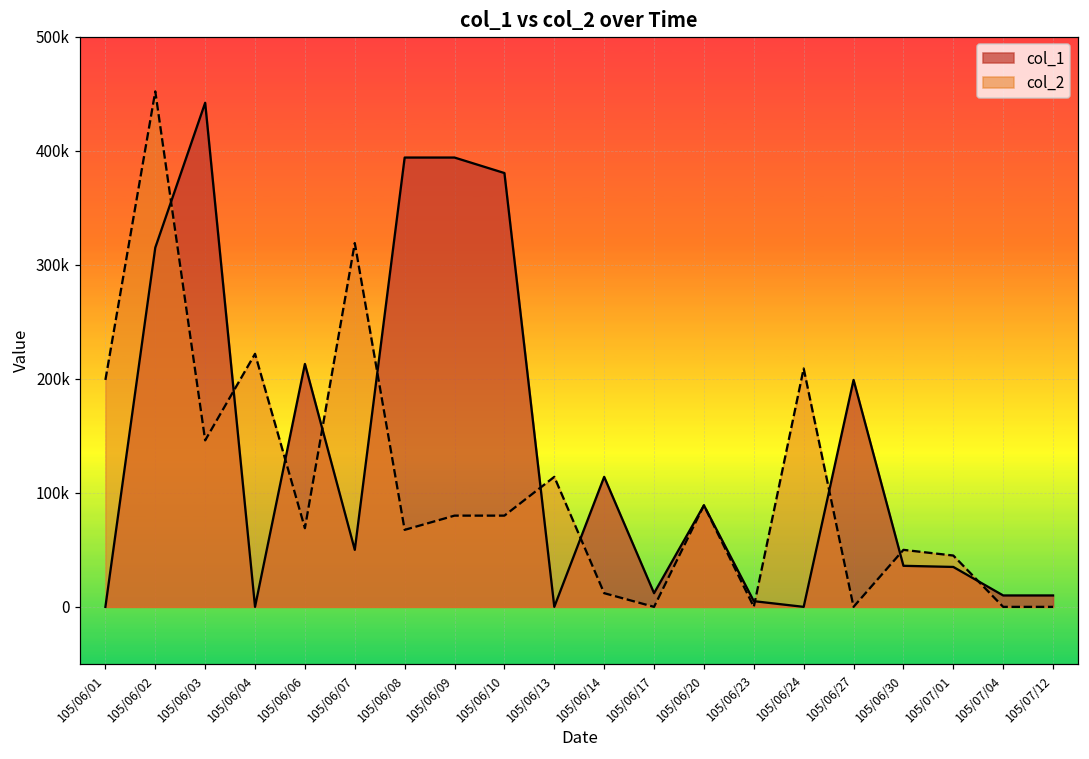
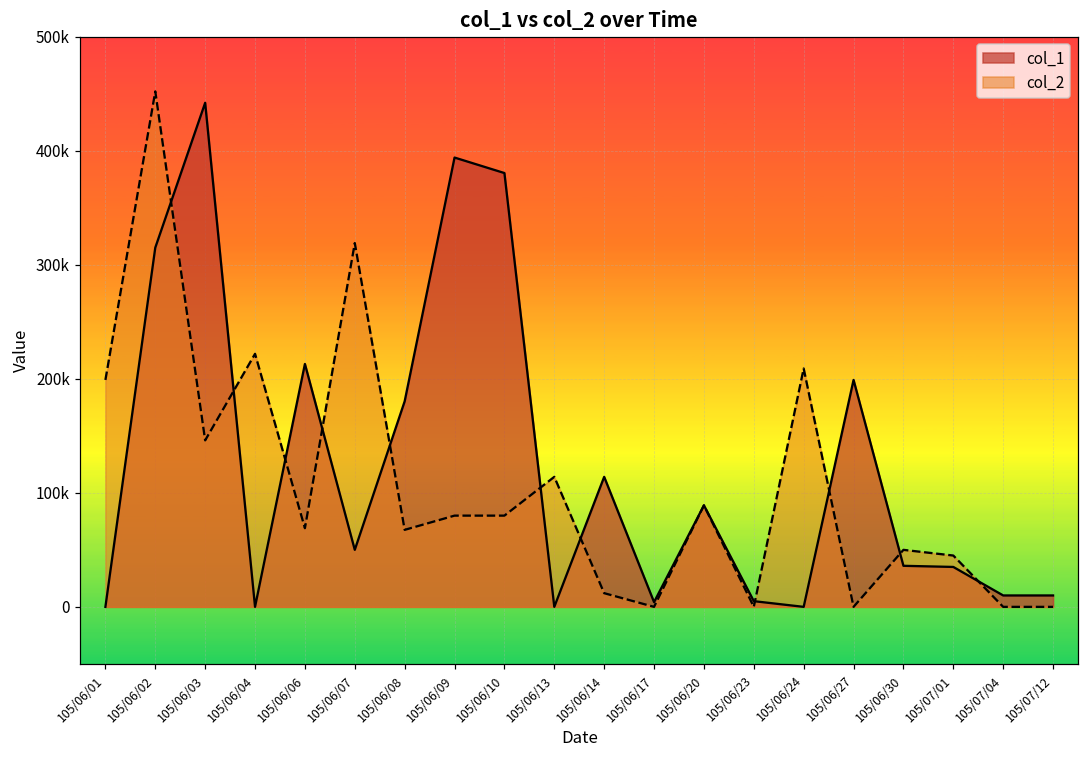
col_1, 105/06/08: 394000 -> 180000
col_1, 105/06/17: 12000 -> 4000
